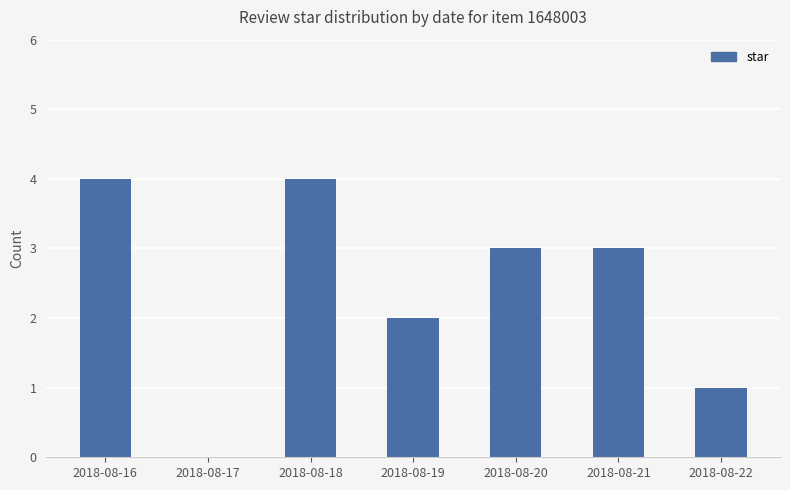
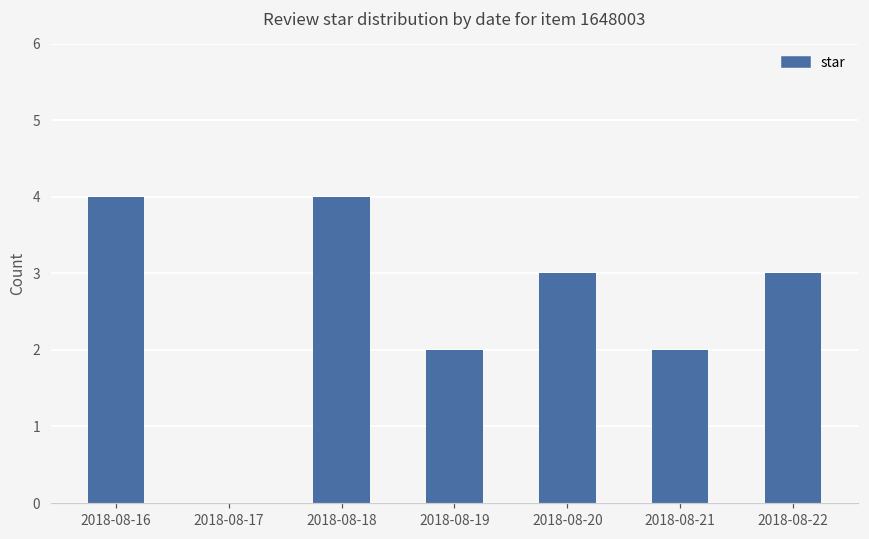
2018-08-21: 3 -> 2
2018-08-22: 1 -> 3
